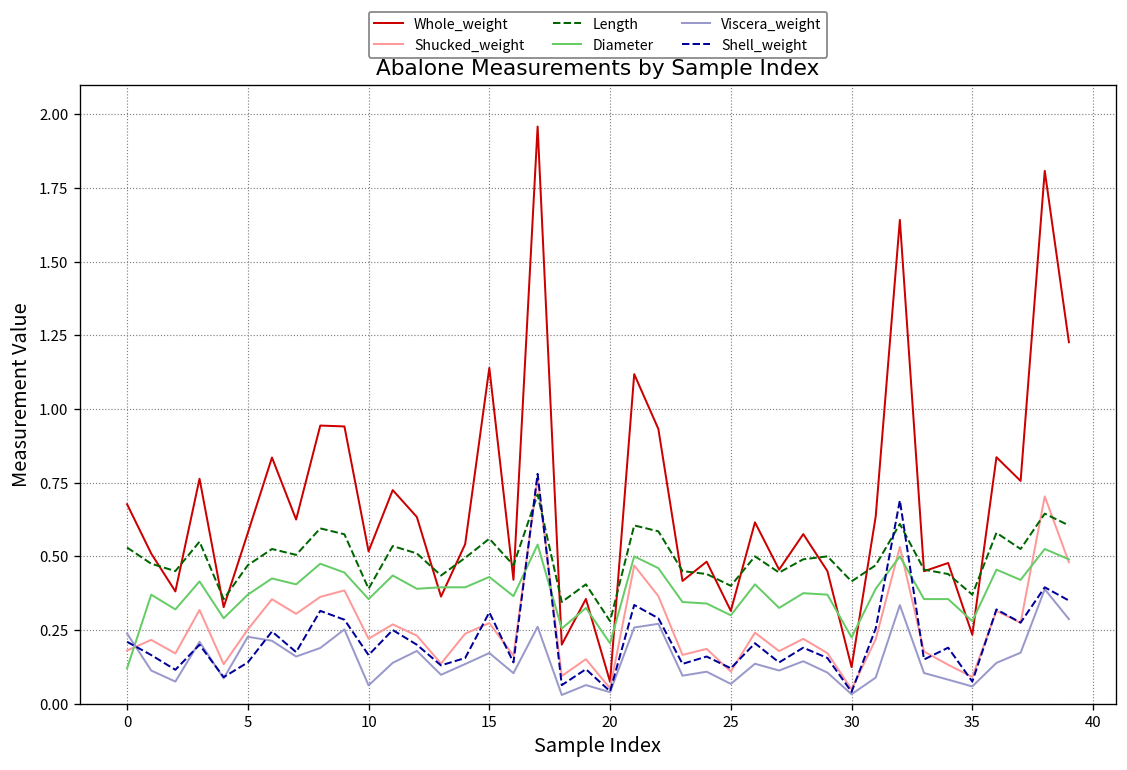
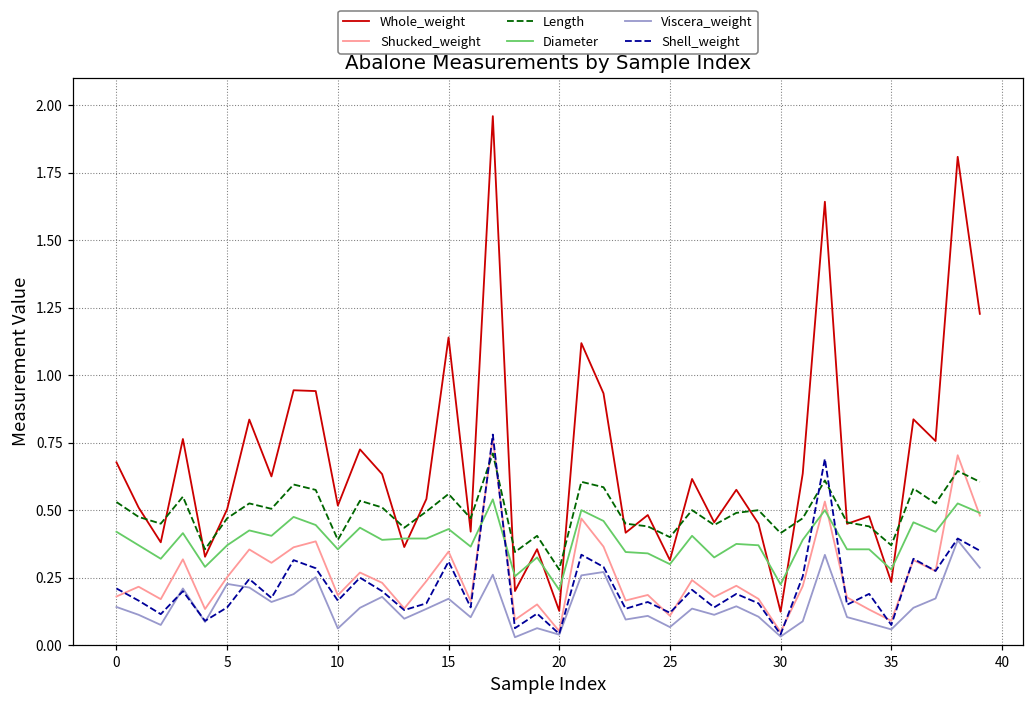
Diameter, 0: 0.12 -> 0.42
Viscera_weight, 0: 0.24 -> 0.14
Whole_weight, 5: 0.58 -> 0.50
Shucked_weight, 10: 0.22 -> 0.19
Shucked_weight, 15: 0.27 -> 0.35
Whole_weight, 20: 0.07 -> 0.13
